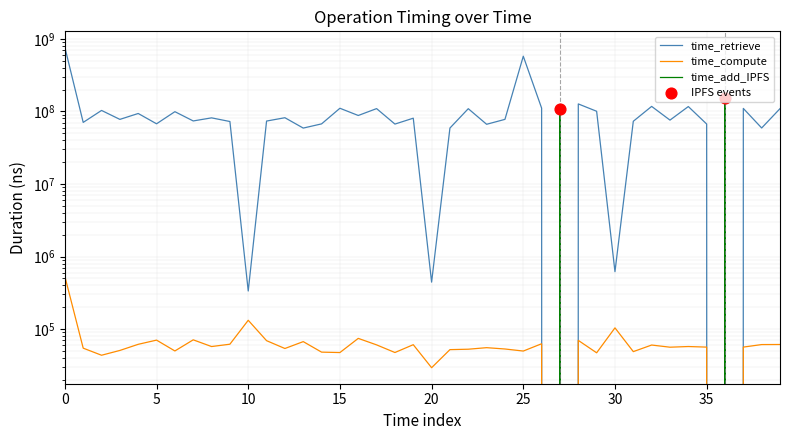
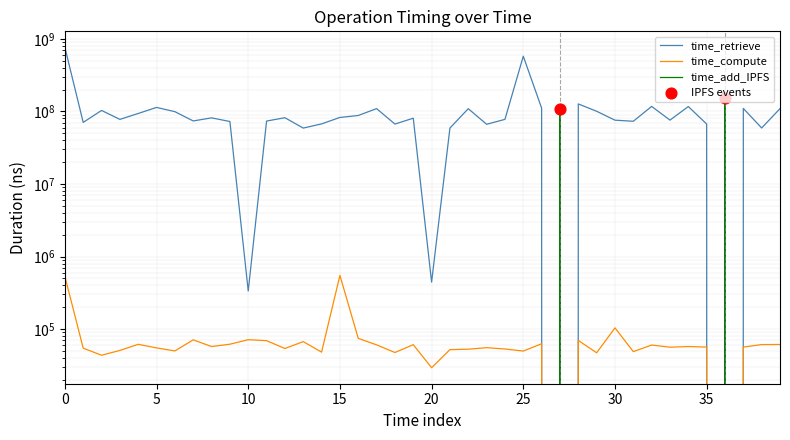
time_retrieve, 5: 70000000 -> 110000000
time_compute, 5: 70000 -> 60000
time_compute, 10: 130000 -> 70000
time_retrieve, 15: 110000000 -> 80000000
time_compute, 15: 50000 -> 500000
time_retrieve, 30: 600000 -> 80000000
